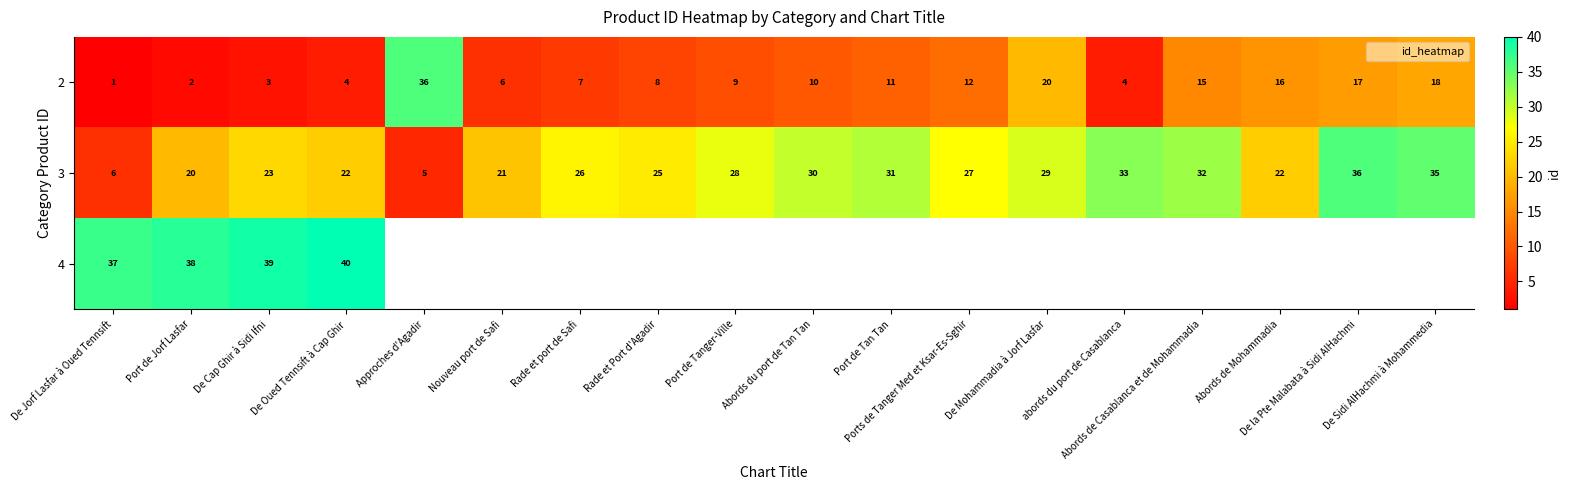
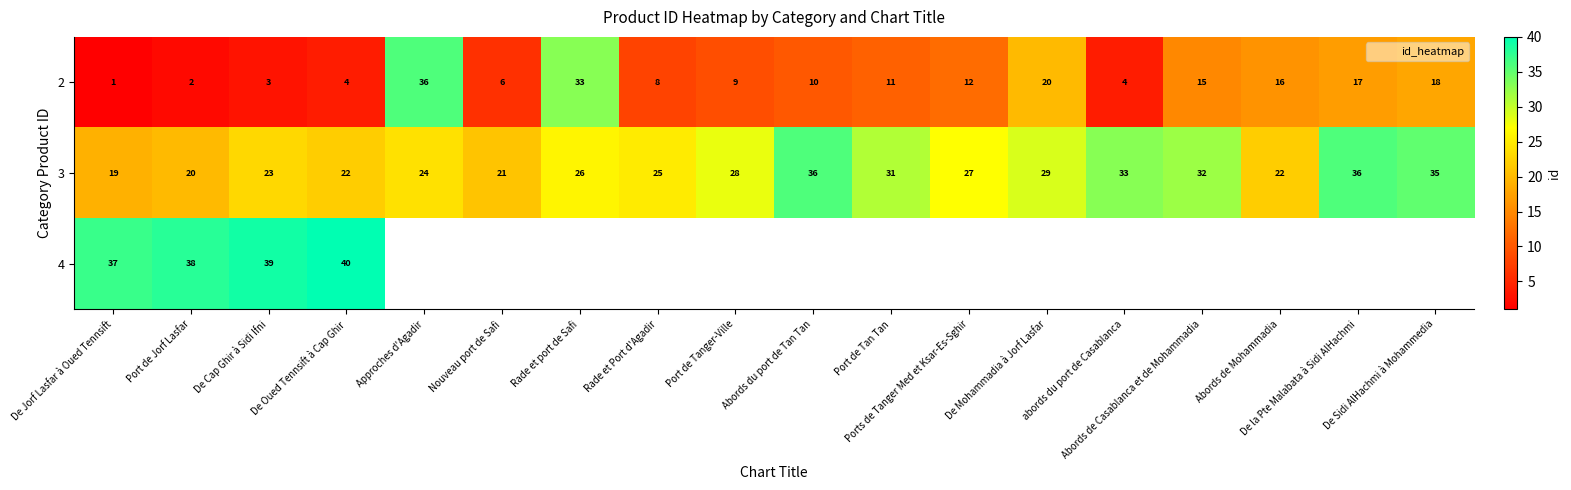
2, Rade et port de Safi: 7 -> 33
3, De Jorf Lasfar à Oued Tennsift: 6 -> 19
3, Approches d'Agadir: 5 -> 24
3, Abords du port de Tan Tan: 30 -> 36
